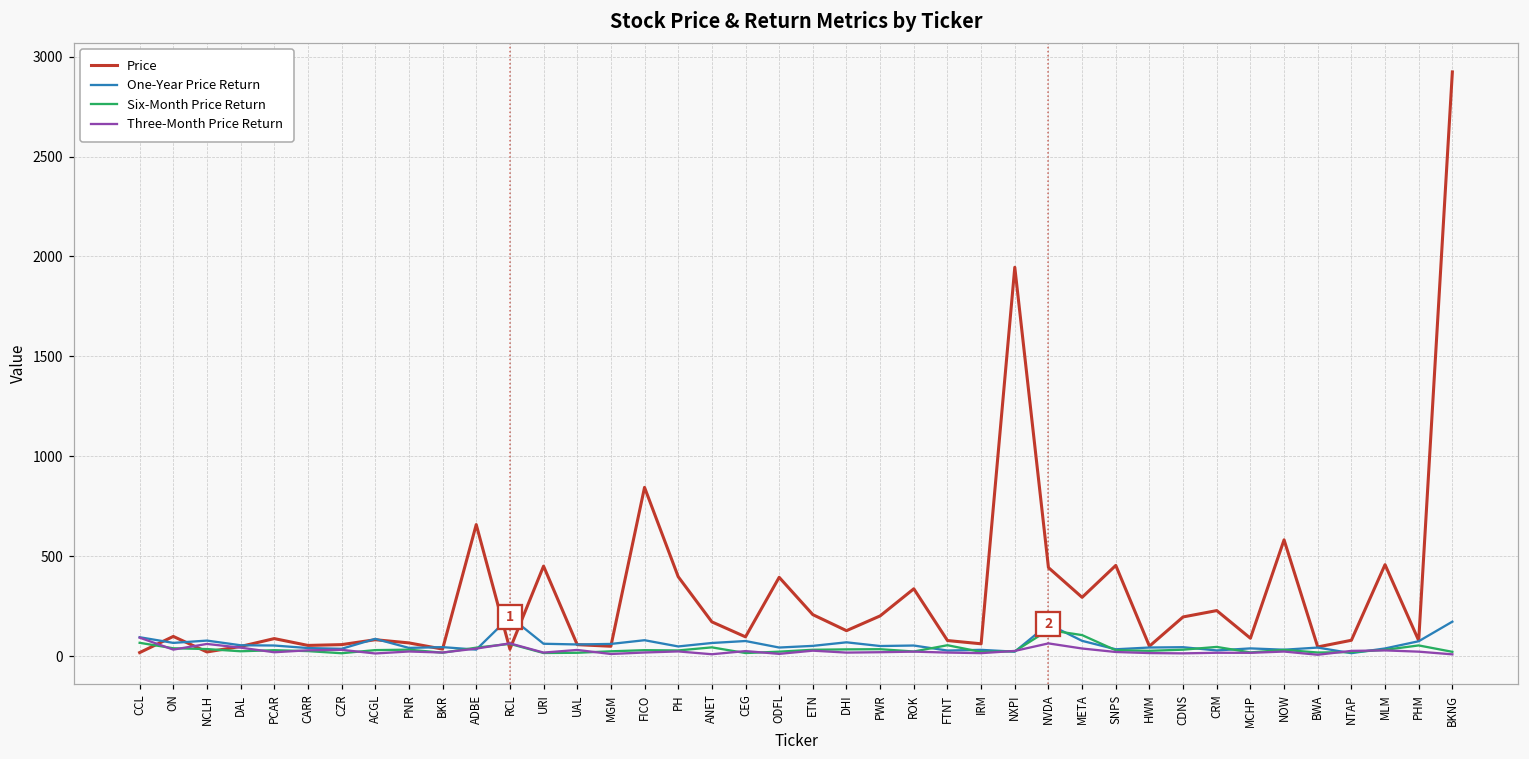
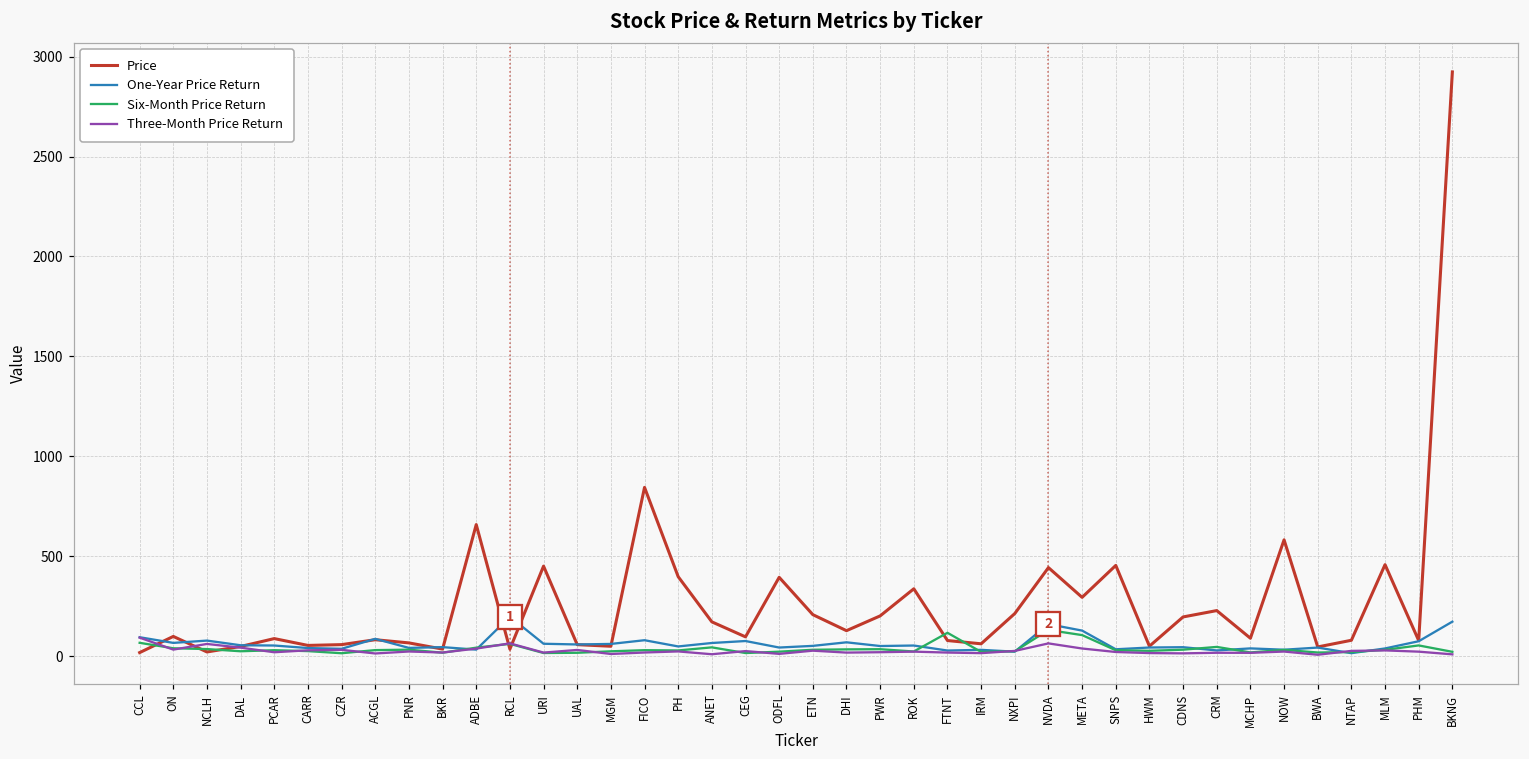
Six-Month Price Return, FTNT: 50 -> 120
Price, NXPI: 1950 -> 210
One-Year Price Return, META: 80 -> 130
